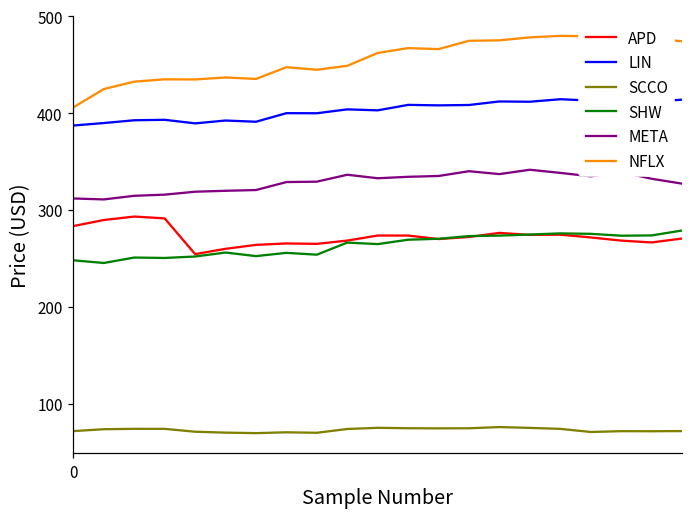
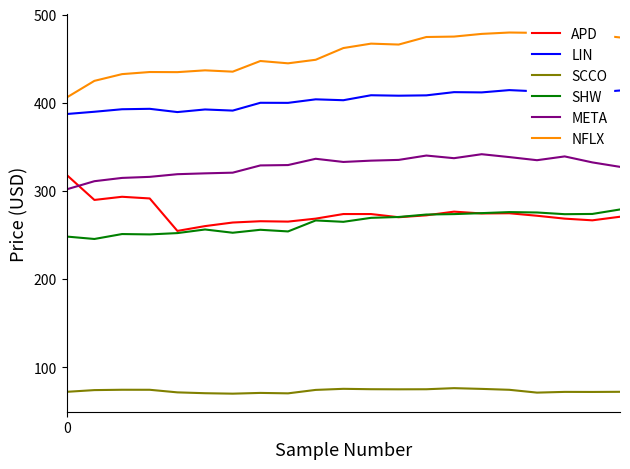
APD, 0: 280 -> 320
META, 0: 310 -> 300
